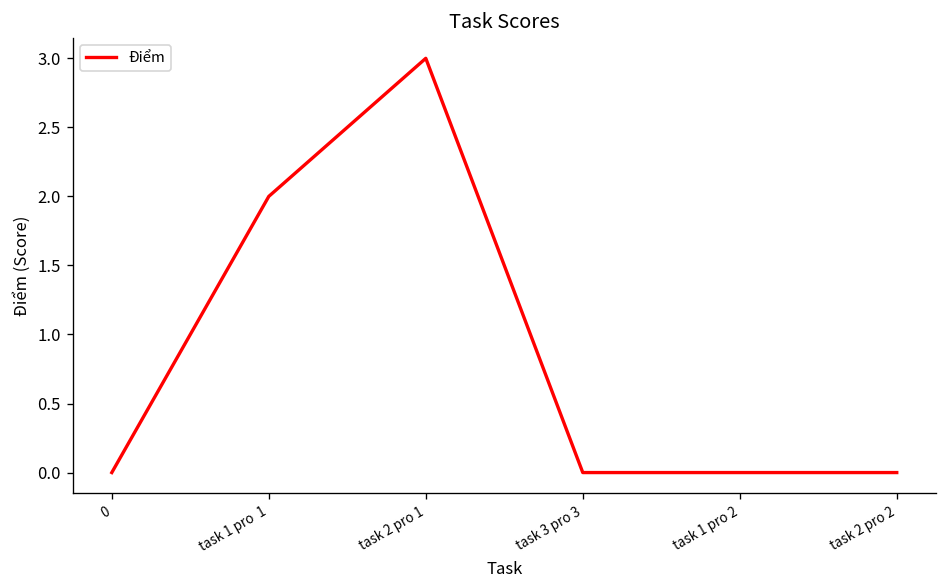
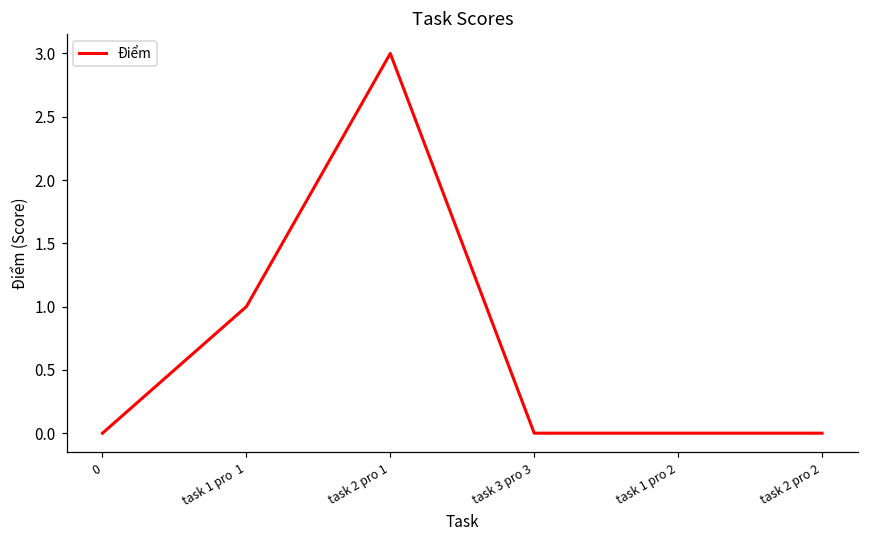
task 1 pro 1: 2 -> 1
